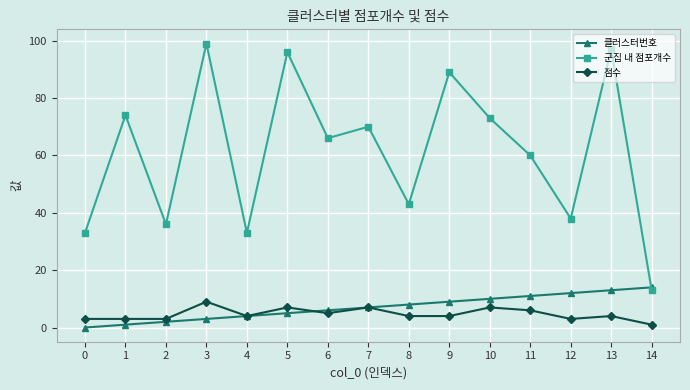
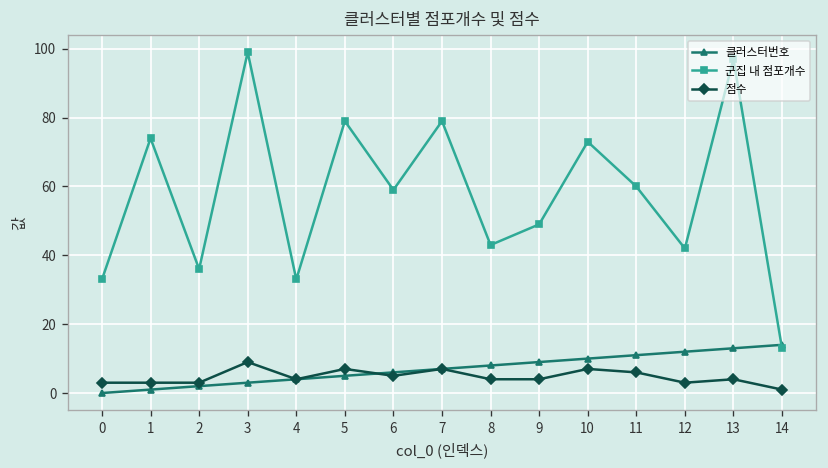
군집 내 점포개수, 5: 96 -> 79
군집 내 점포개수, 6: 66 -> 59
군집 내 점포개수, 7: 70 -> 79
군집 내 점포개수, 9: 89 -> 49
군집 내 점포개수, 12: 38 -> 42
